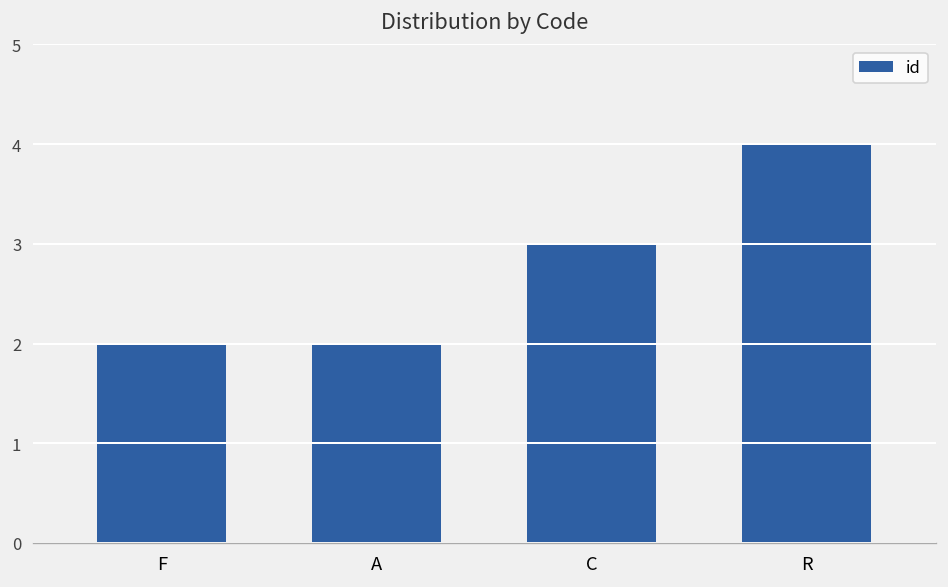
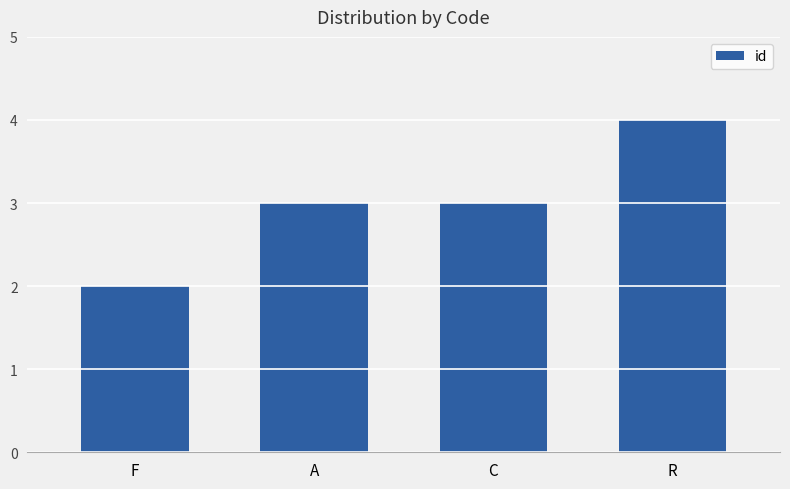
A: 2 -> 3
